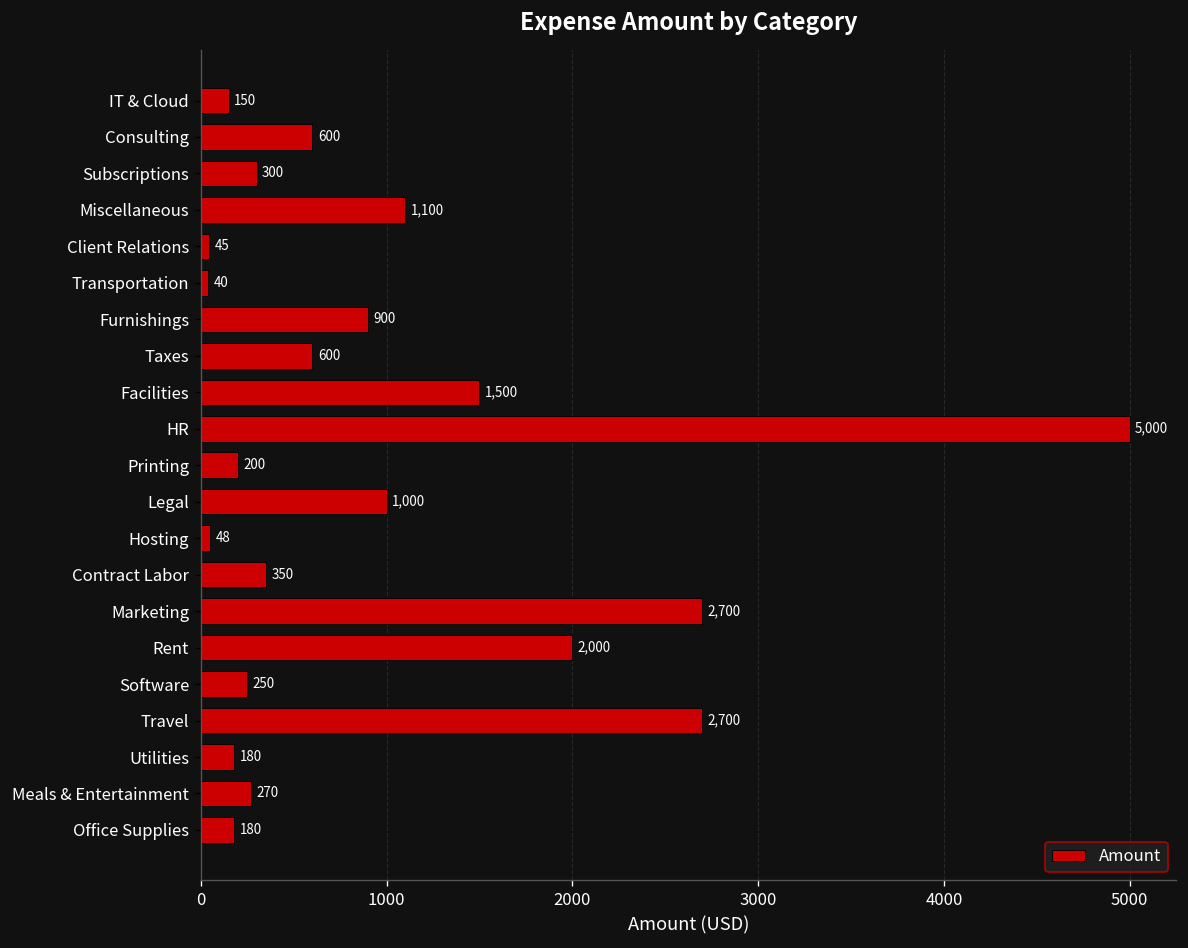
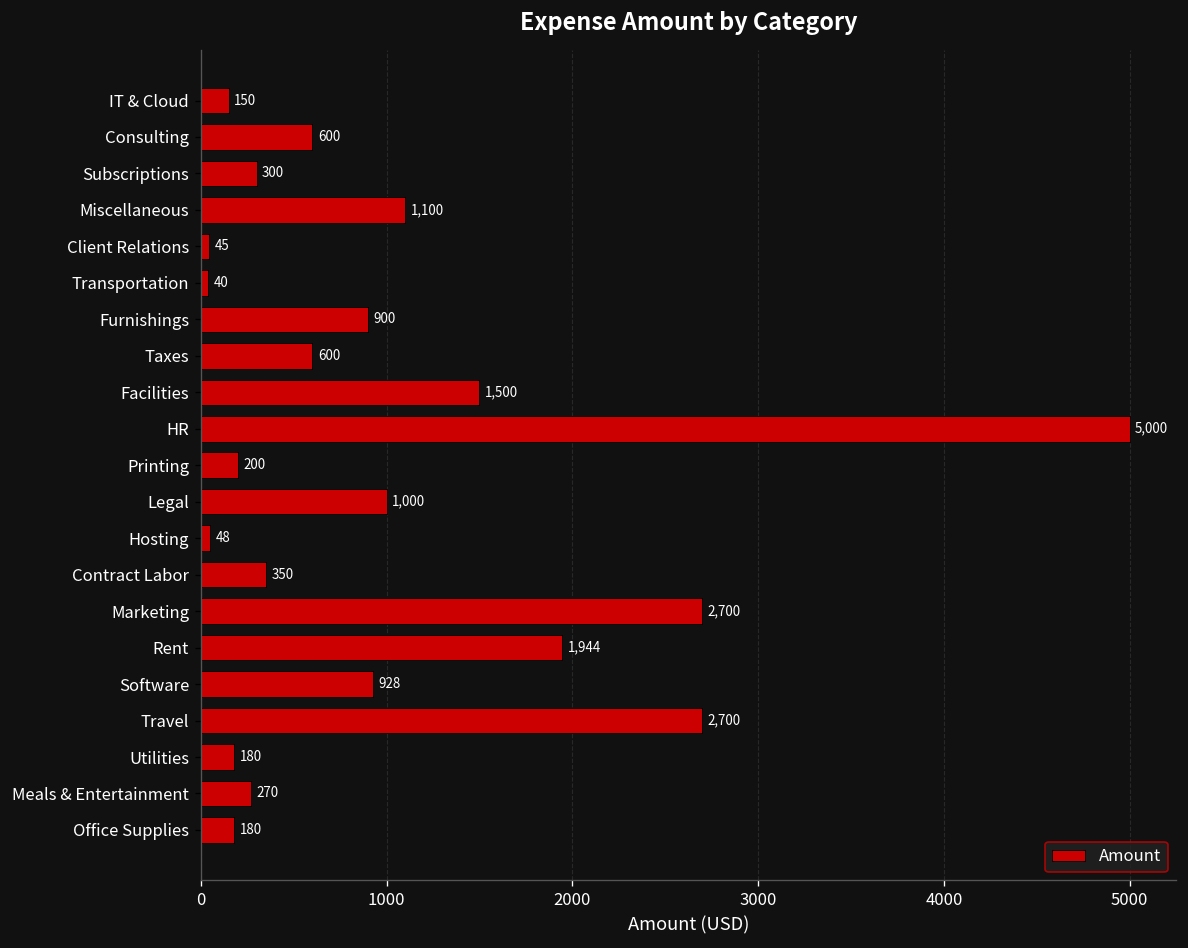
Rent: 2,000 -> 1,944
Software: 250 -> 928
